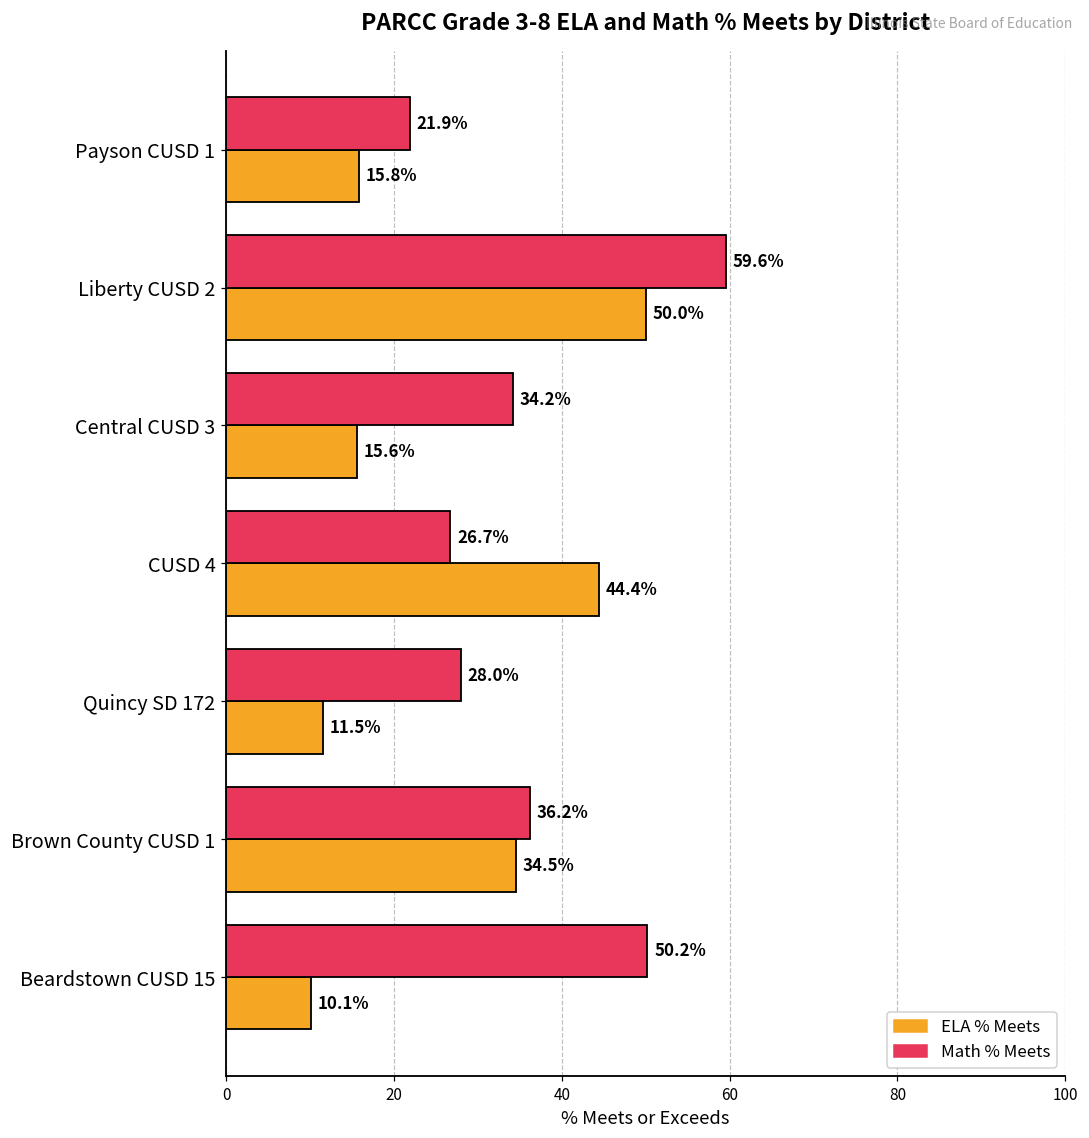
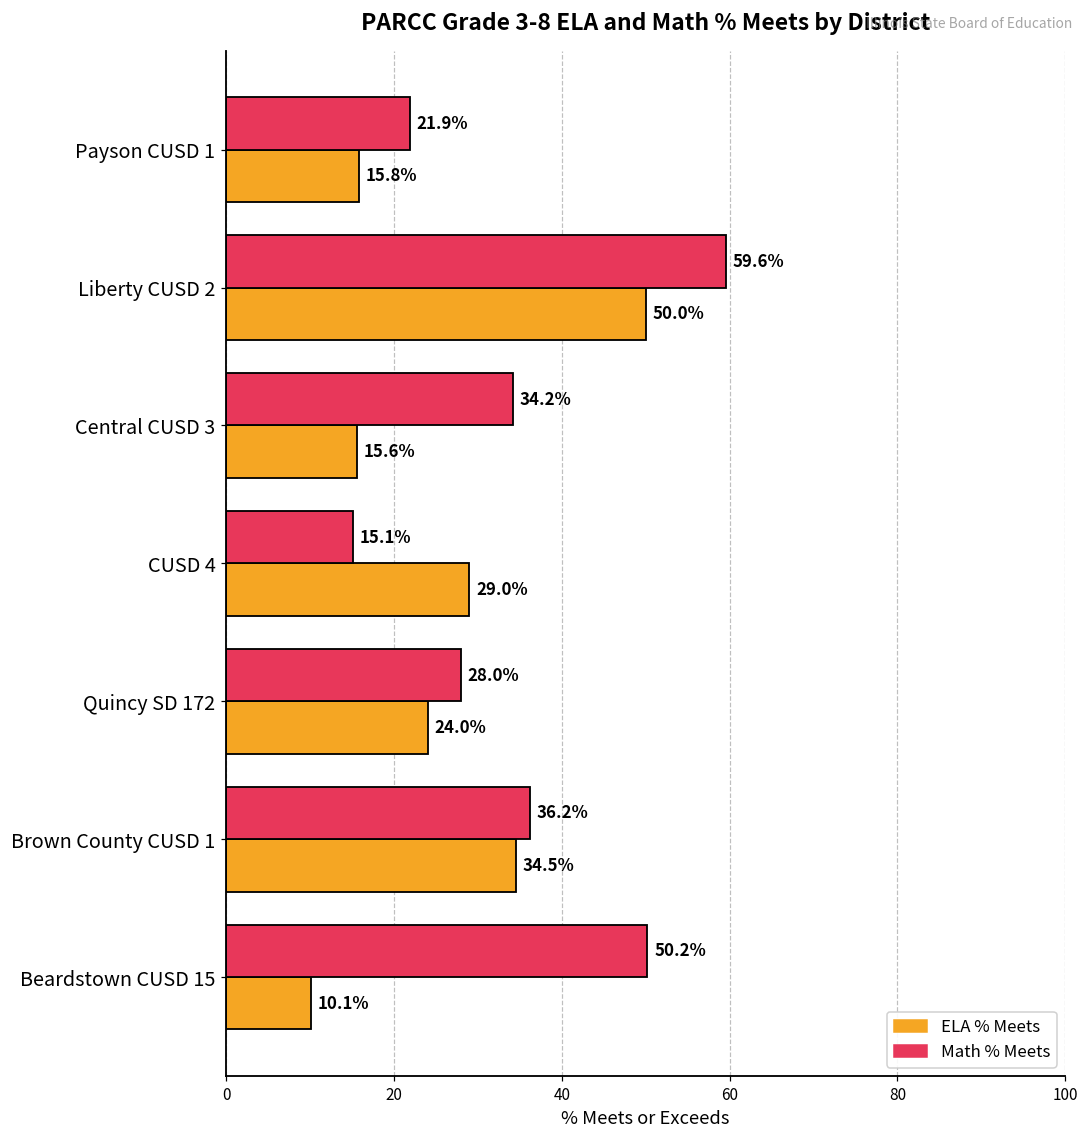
Math % Meets, CUSD 4: 26.7% -> 15.1%
ELA % Meets, CUSD 4: 44.4% -> 29.0%
ELA % Meets, Quincy SD 172: 11.5% -> 24.0%
